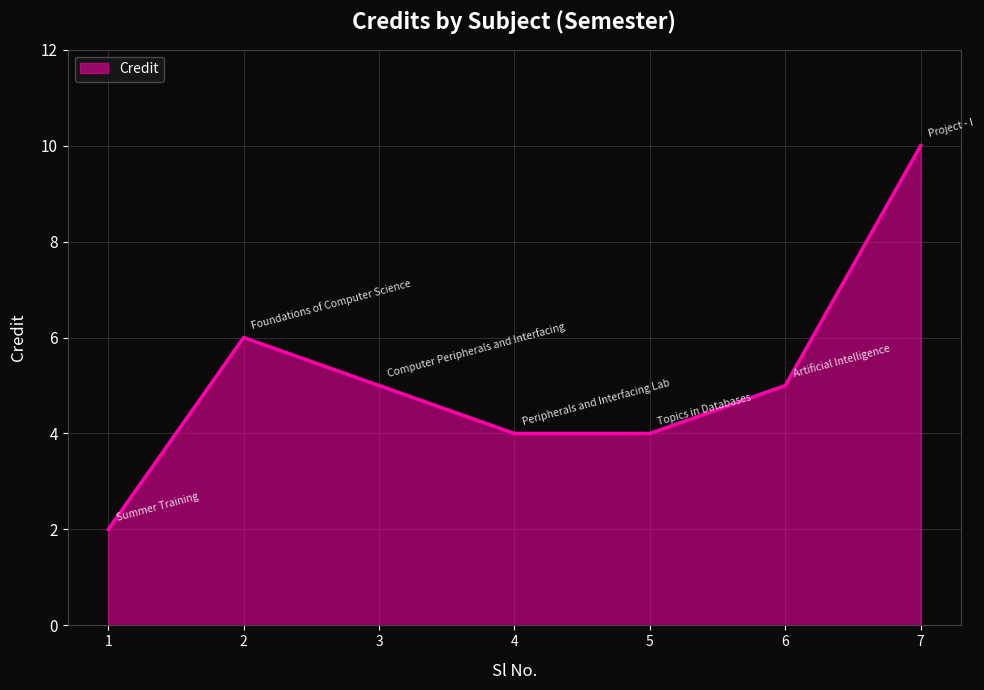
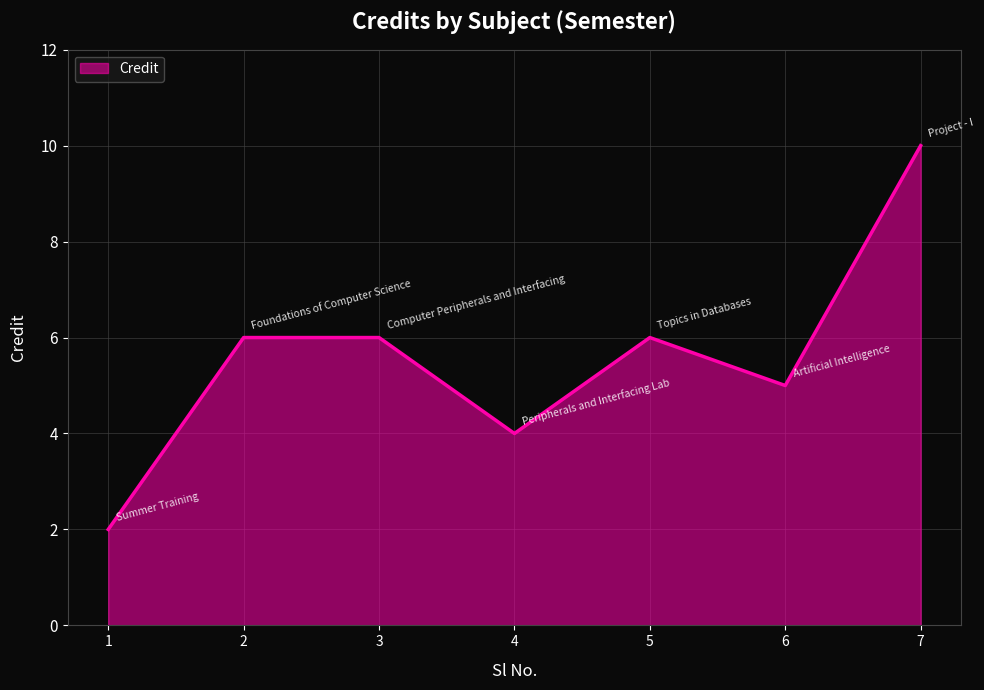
3: 5 -> 6
5: 4 -> 6
